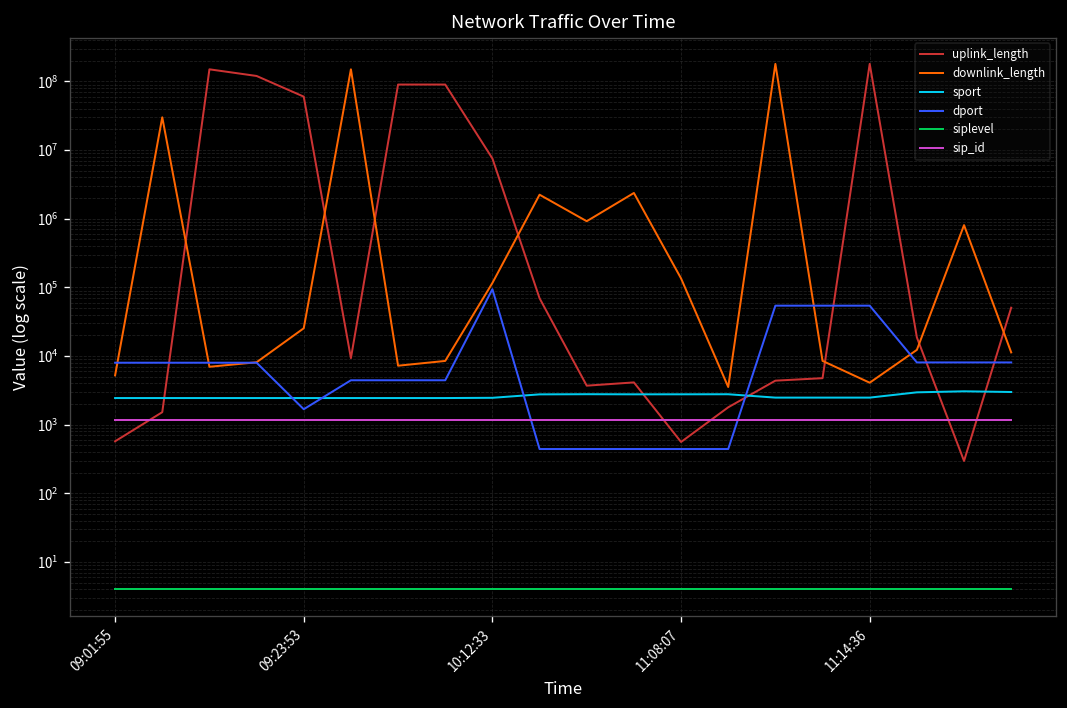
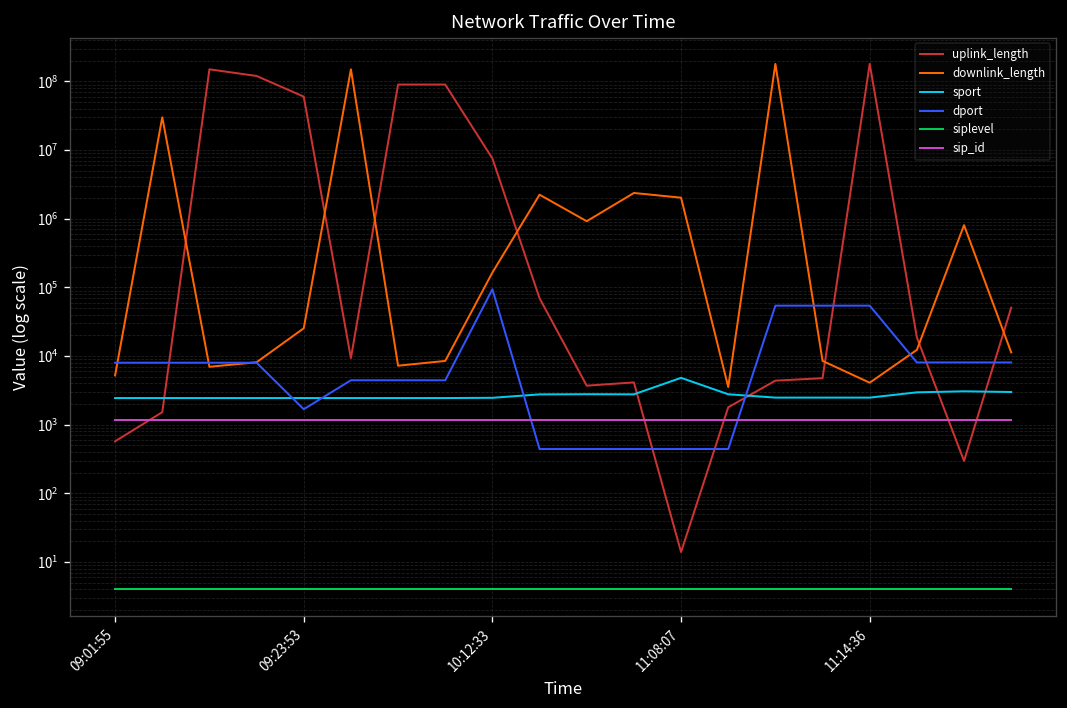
downlink_length, 10:12:33: 120000 -> 160000
uplink_length, 11:08:07: 600 -> 14
downlink_length, 11:08:07: 140000 -> 2000000
sport, 11:08:07: 3000 -> 5000
